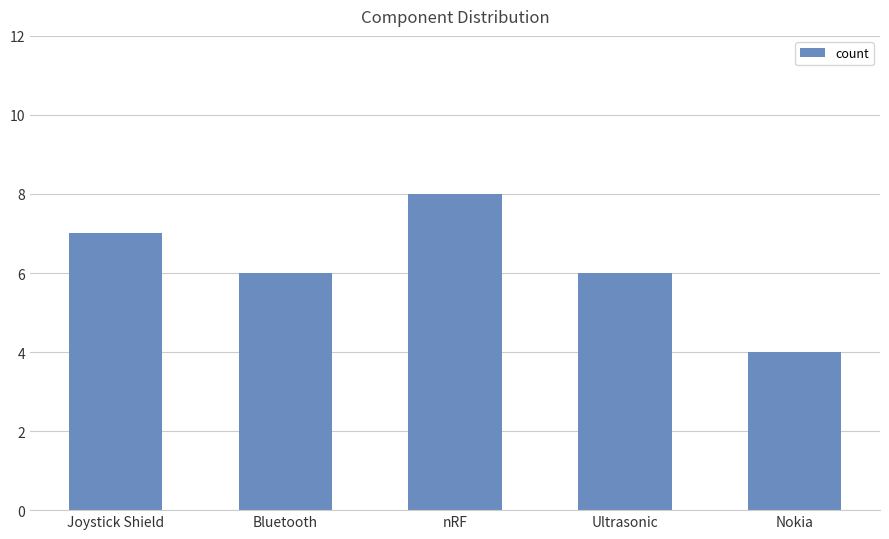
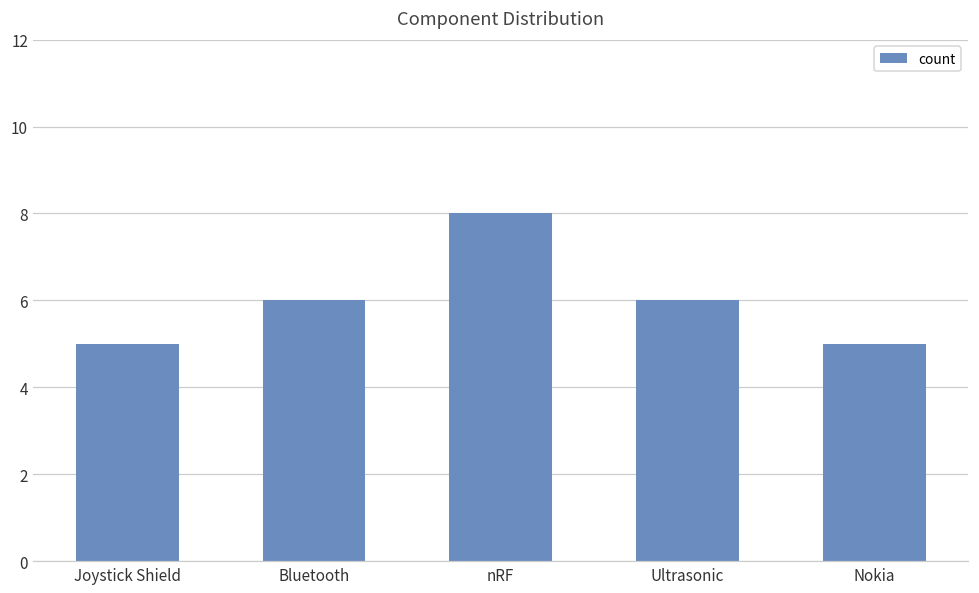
Joystick Shield: 7 -> 5
Nokia: 4 -> 5
